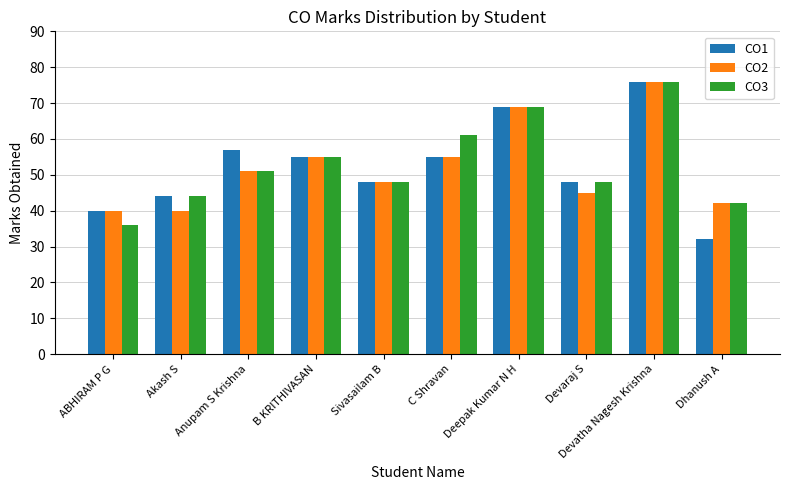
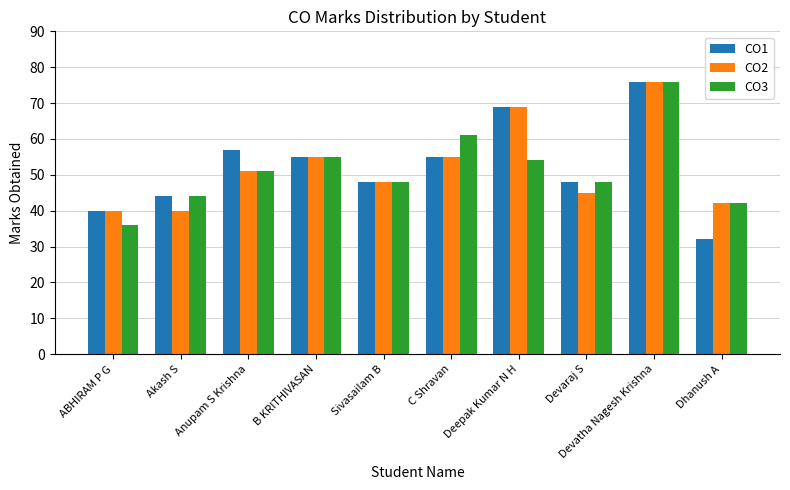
CO3, Deepak Kumar N H: 69 -> 54
